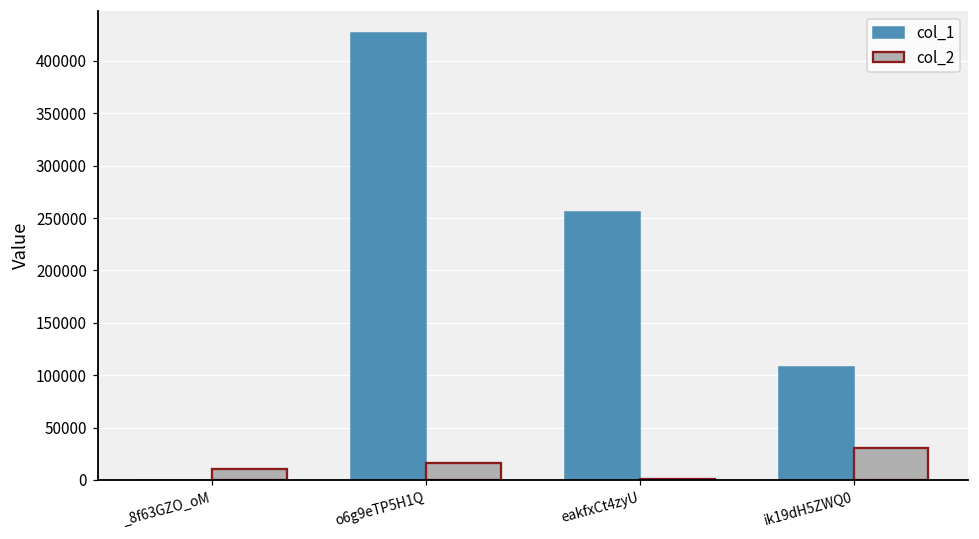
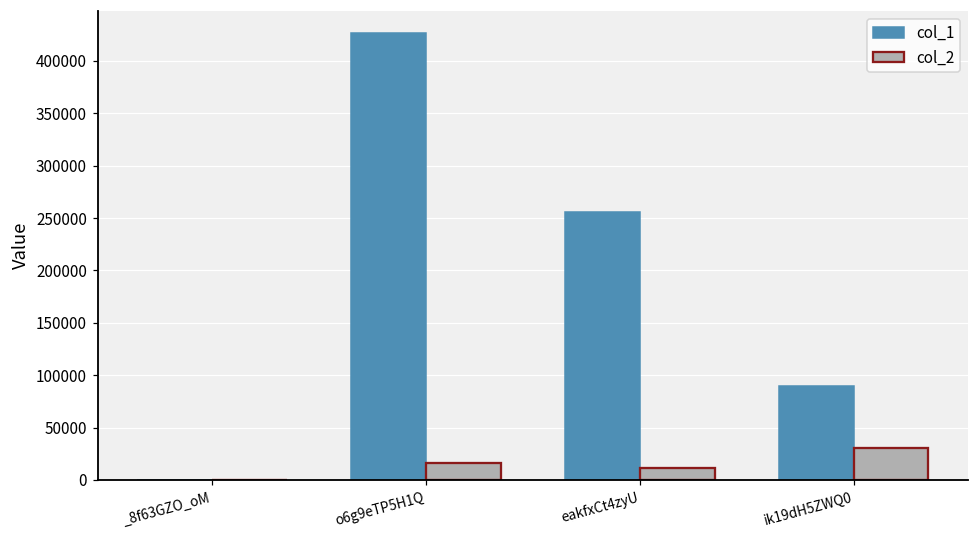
col_2, _8f63GZO_oM: 10000 -> 0
col_2, eakfxCt4zyU: 0 -> 10000
col_1, ik19dH5ZWQ0: 110000 -> 90000
